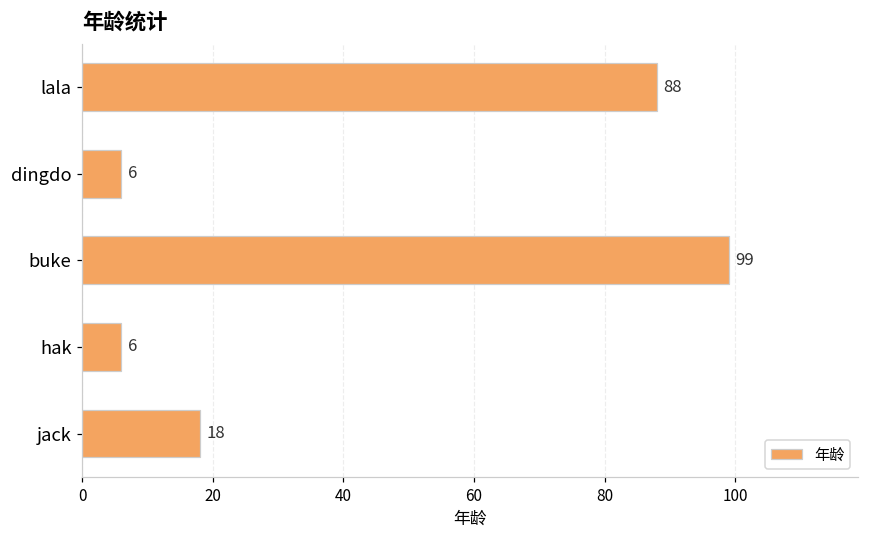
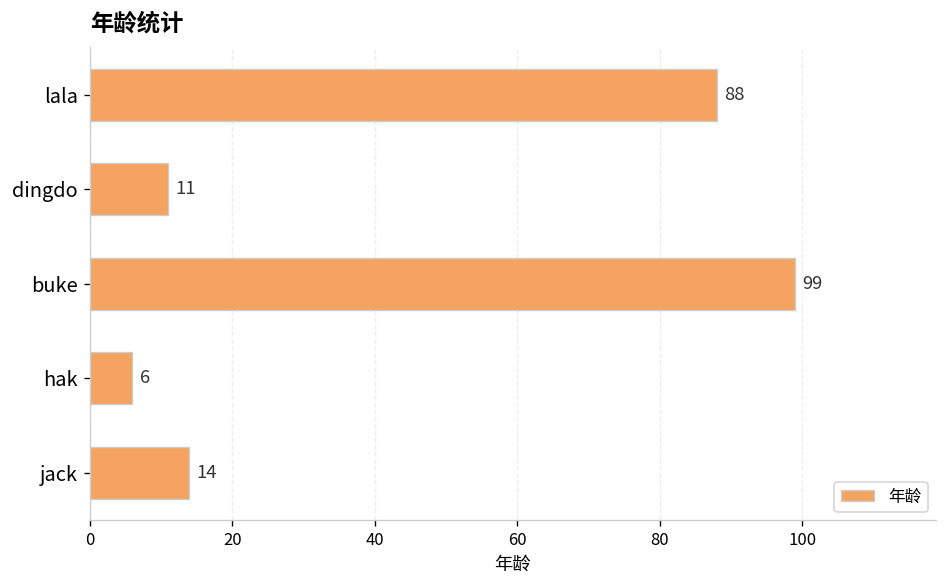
dingdo: 6 -> 11
jack: 18 -> 14
